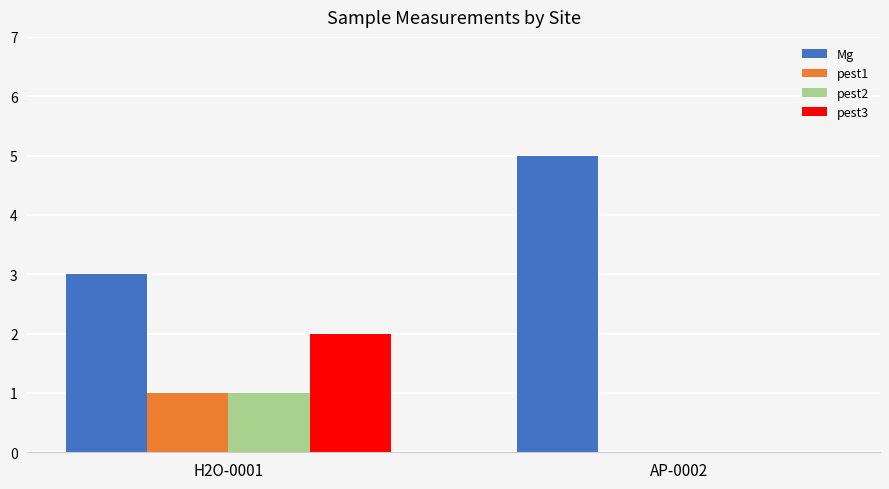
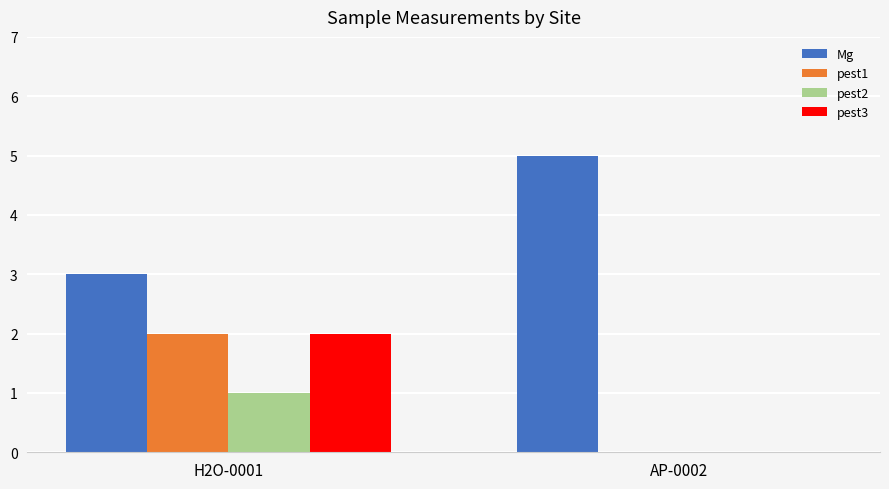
pest1, H2O-0001: 1 -> 2
